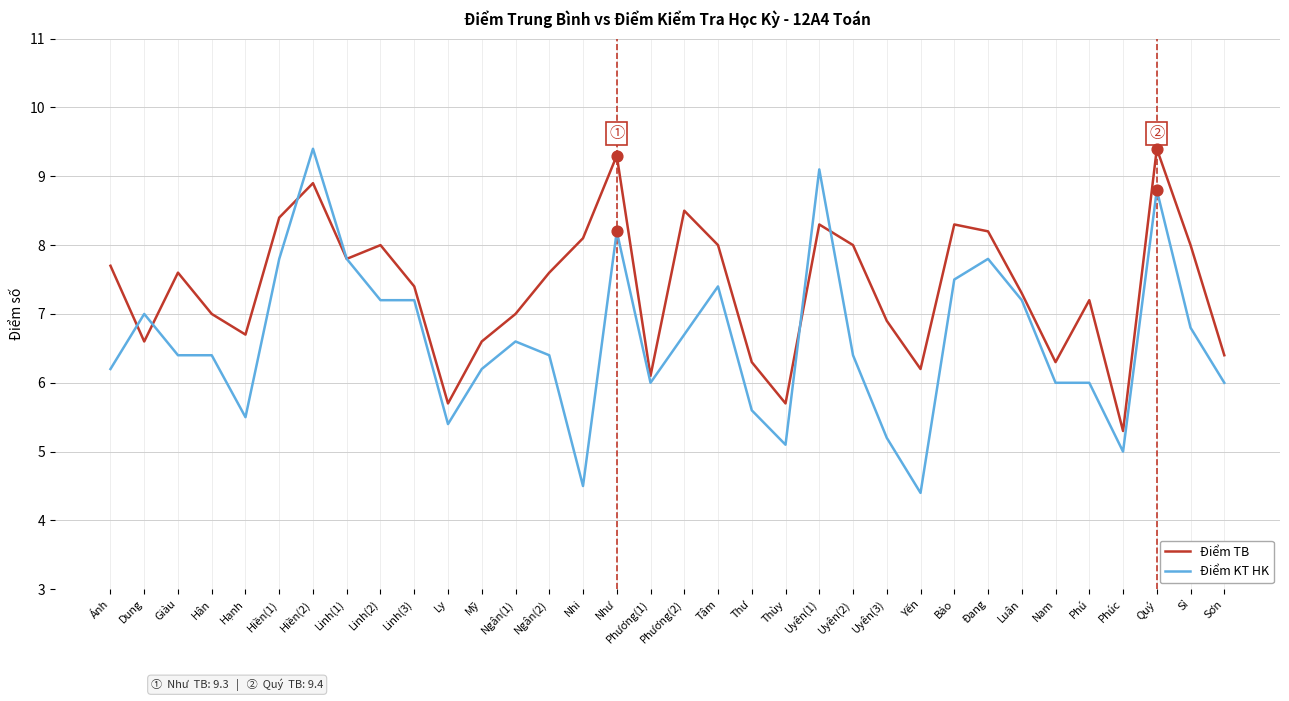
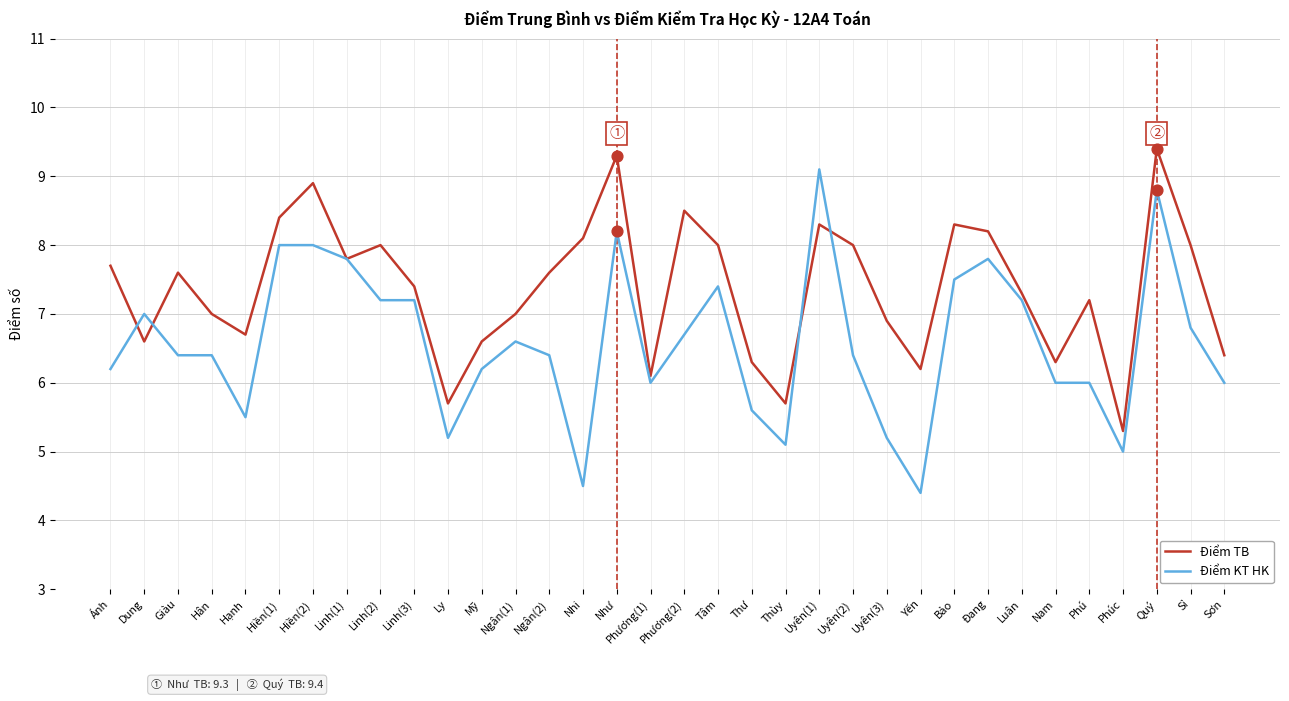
Điểm KT HK, Hiền(1): 7.8 -> 8.0
Điểm KT HK, Hiền(2): 9.4 -> 8.0
Điểm KT HK, Ly: 5.4 -> 5.2
